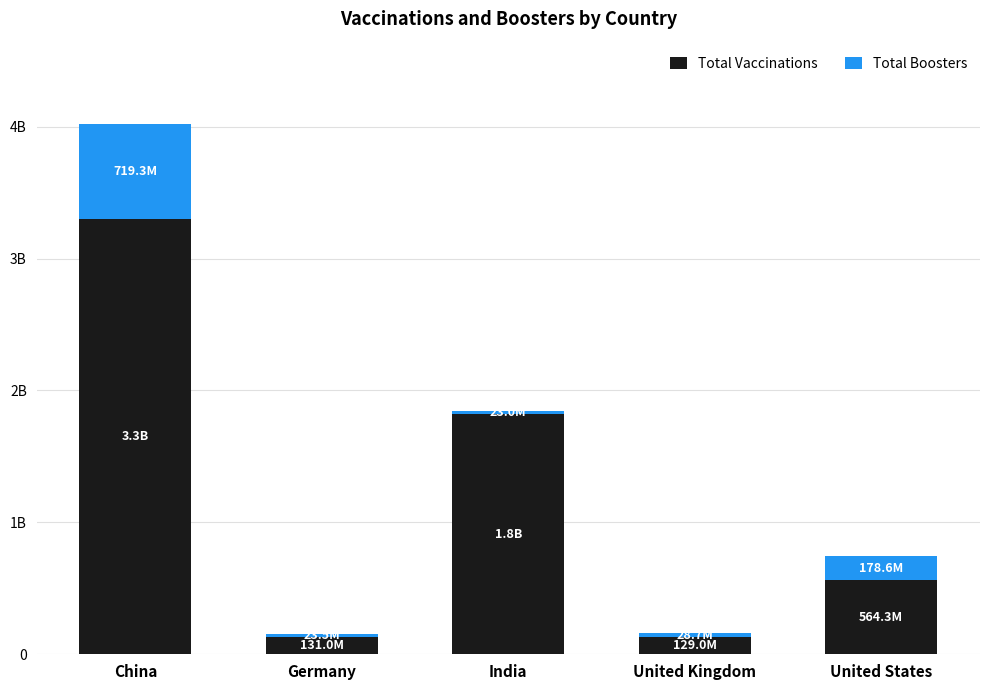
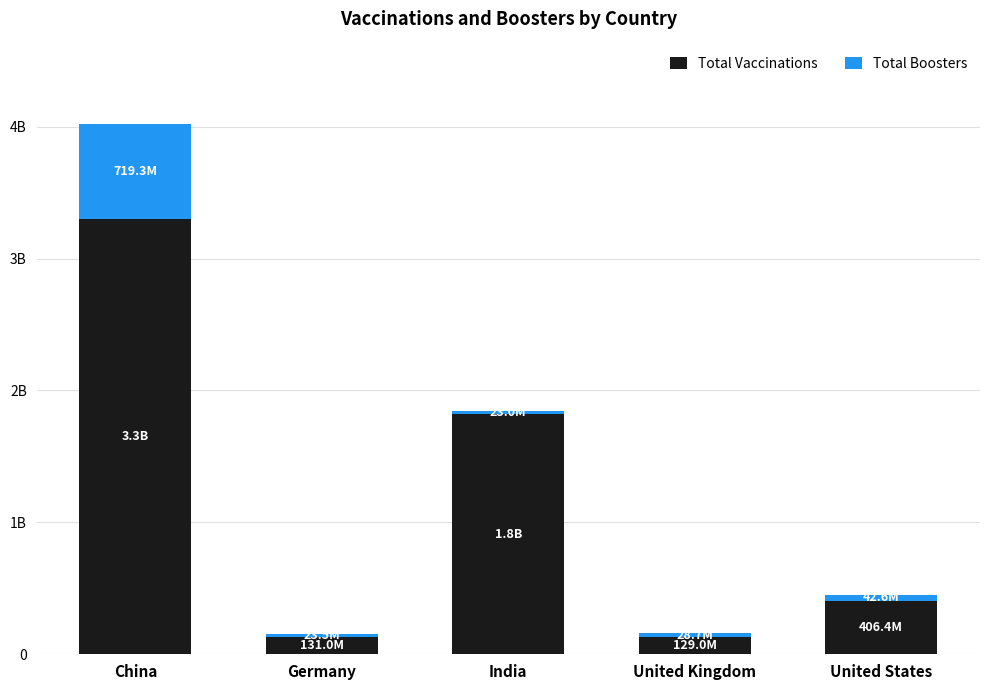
Total Vaccinations, United States: 564.3M -> 406.4M
Total Boosters, United States: 178.6M -> 42.6M
